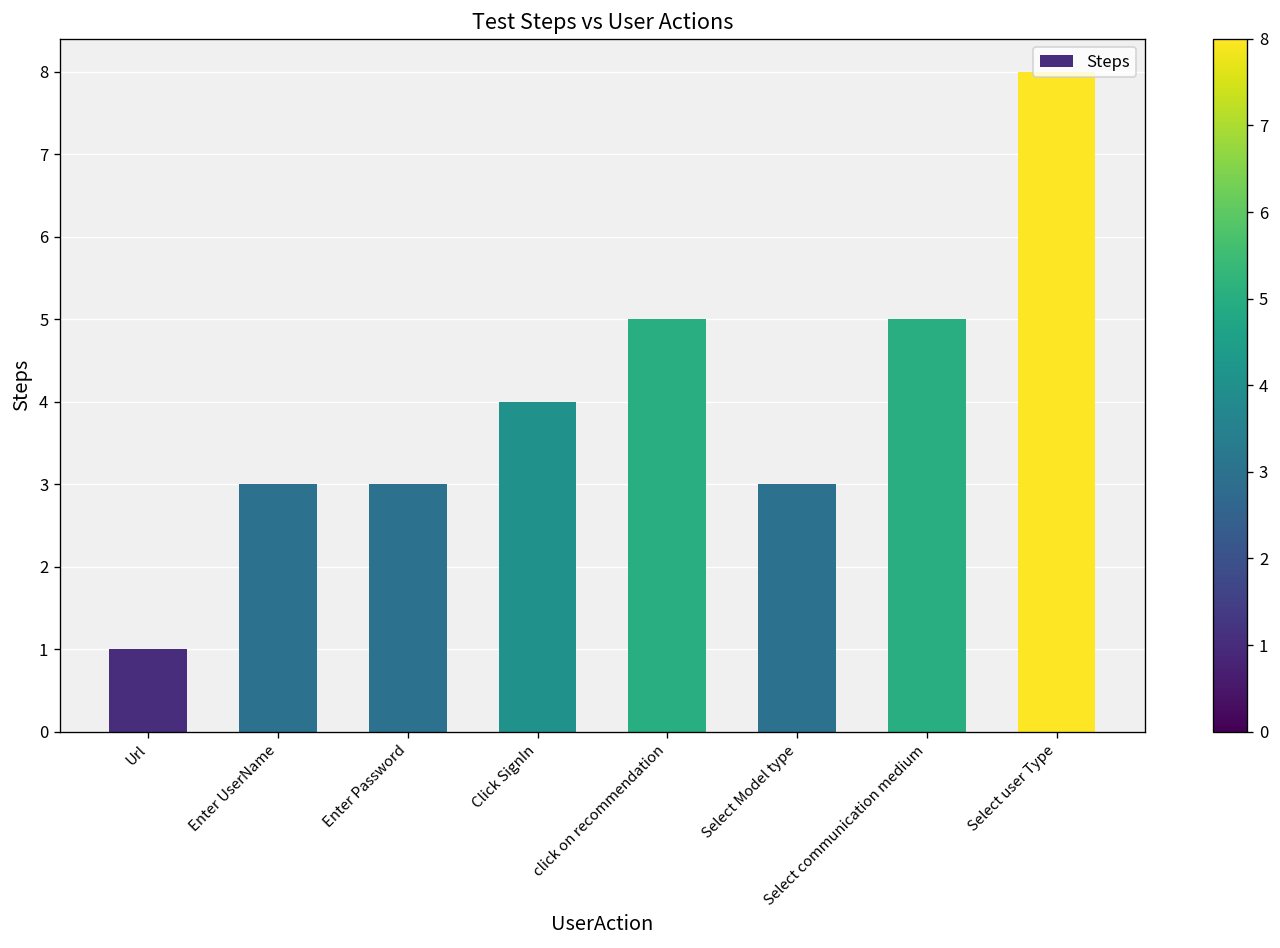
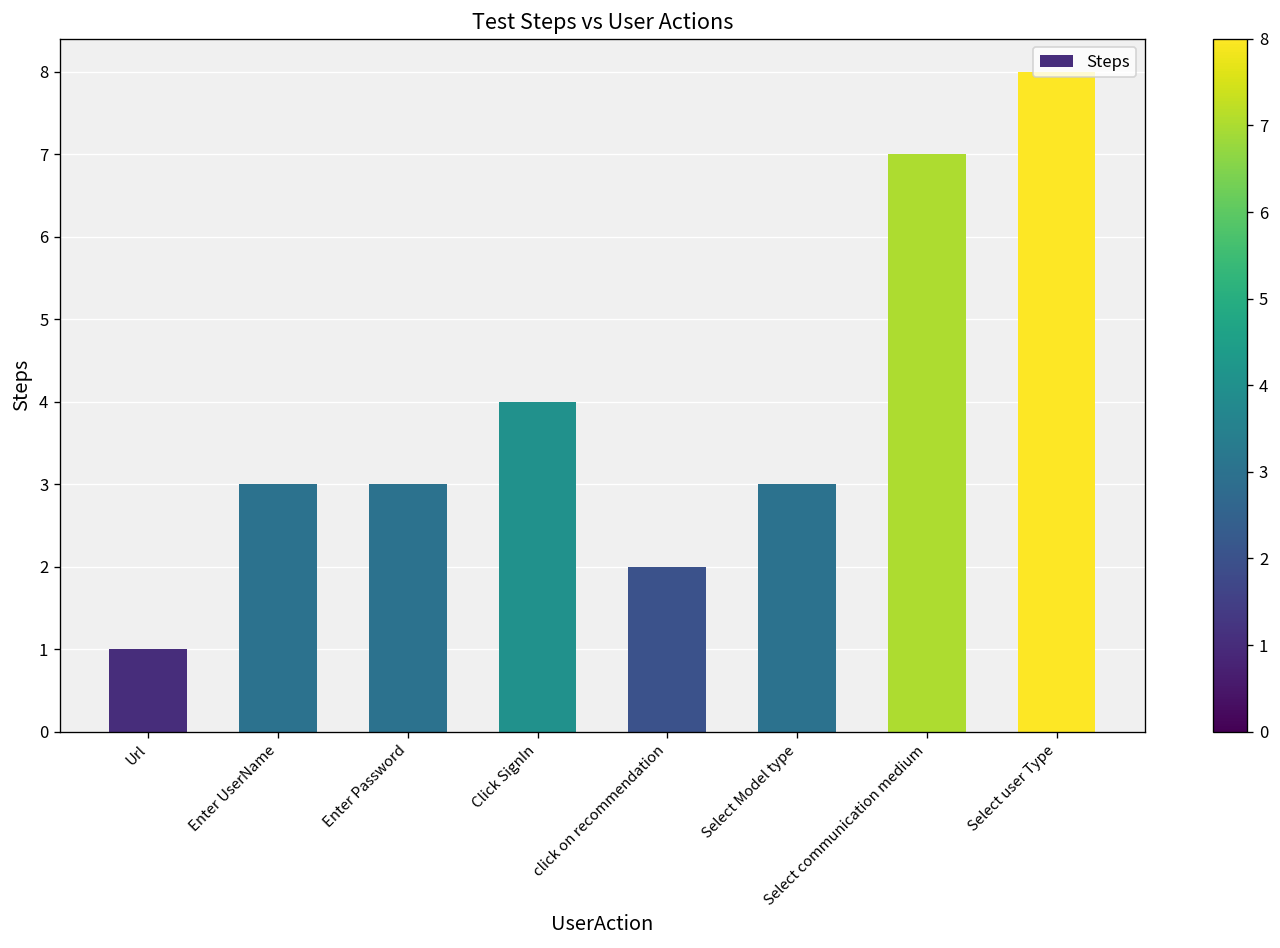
click on recommendation: 5 -> 2
Select communication medium: 5 -> 7
